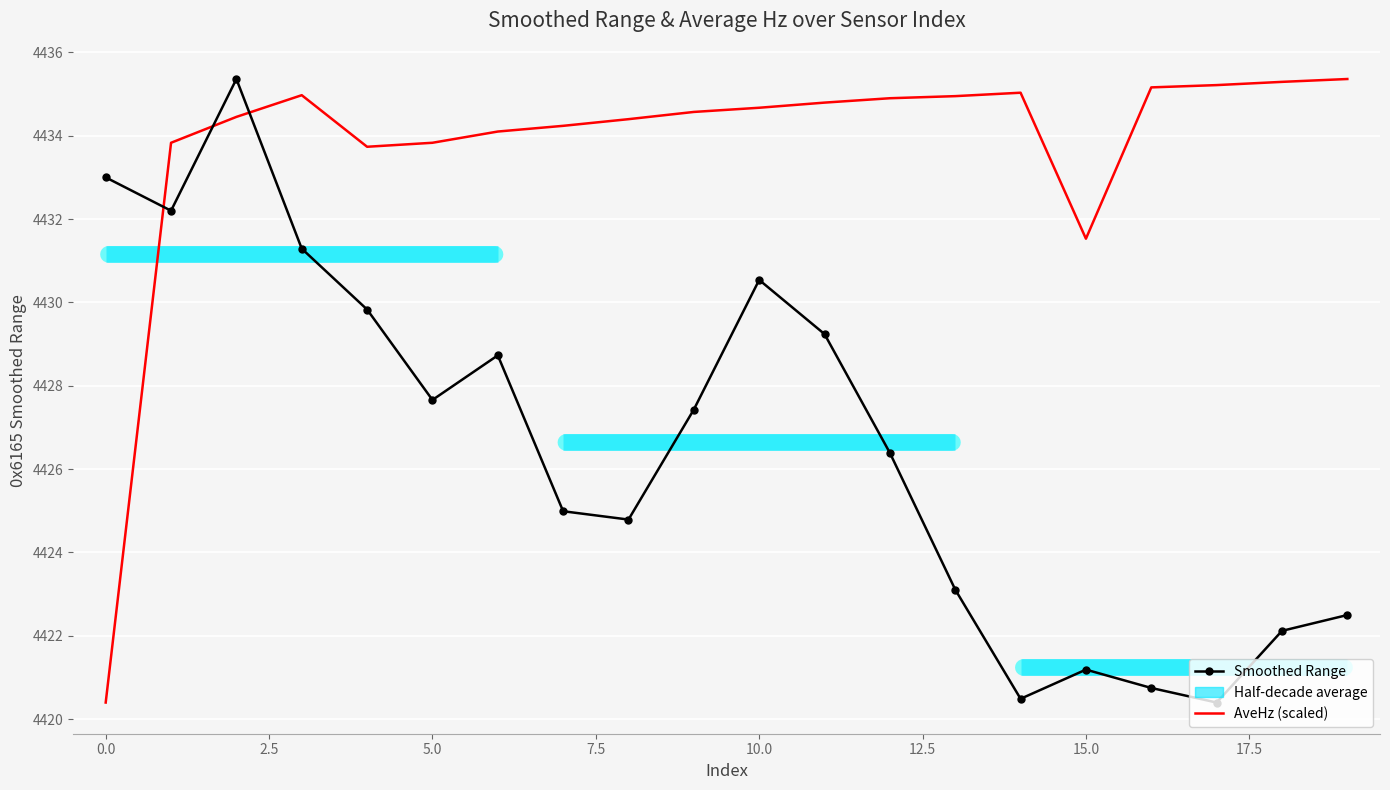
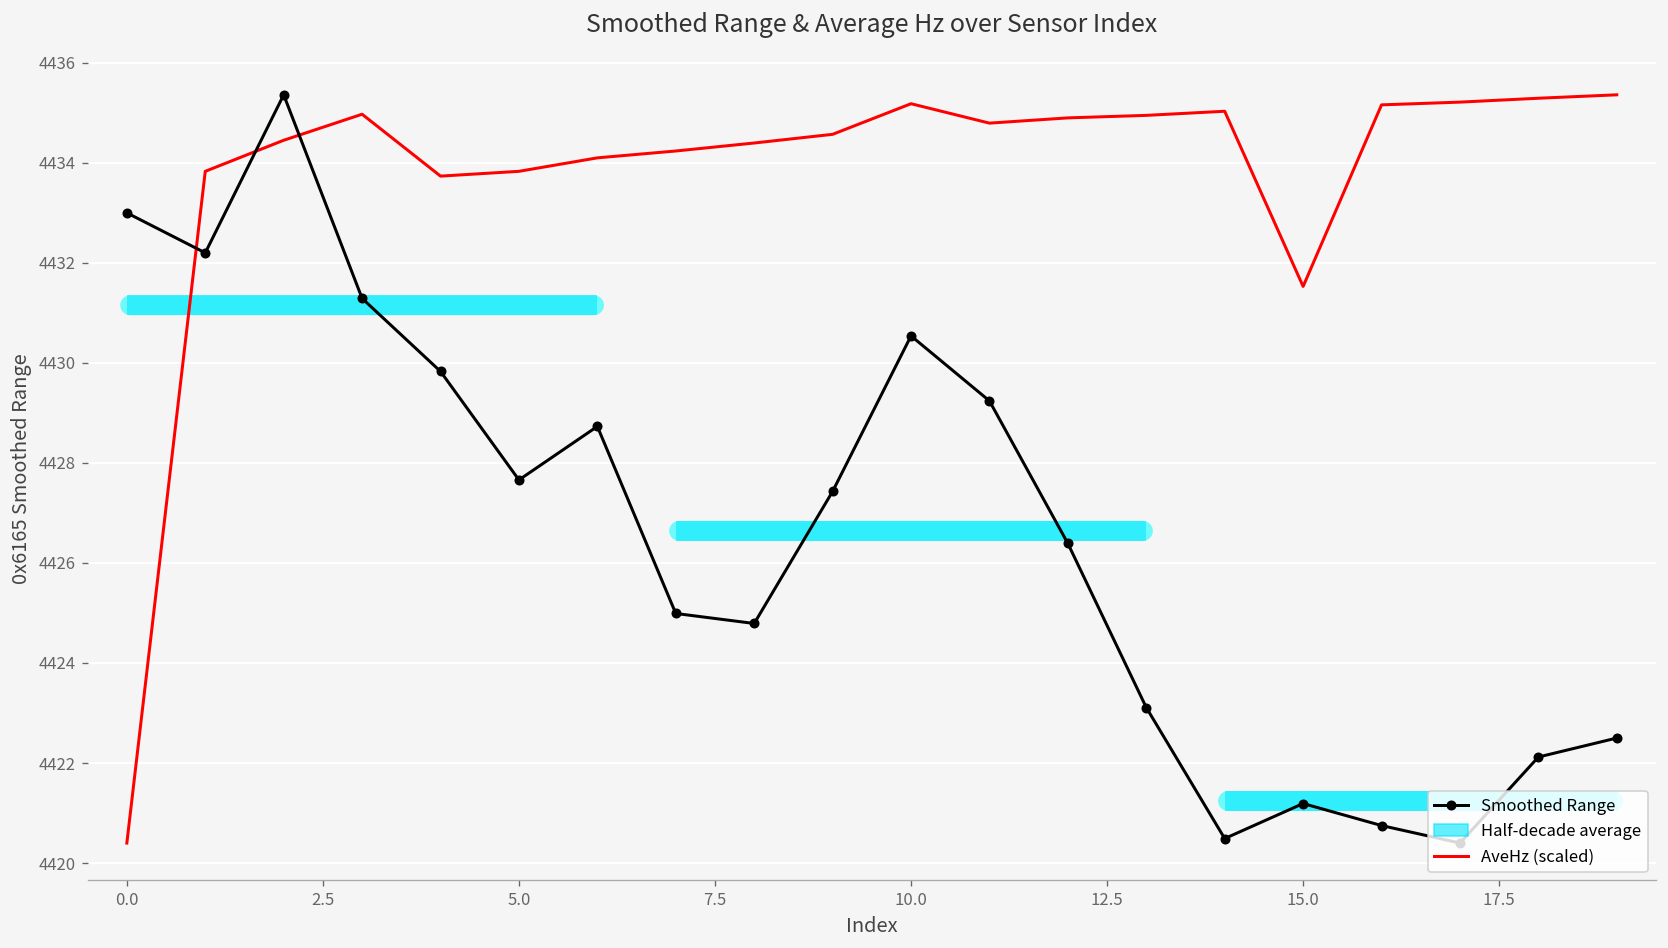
AveHz (scaled), 10.0: 4434.7 -> 4435.2
